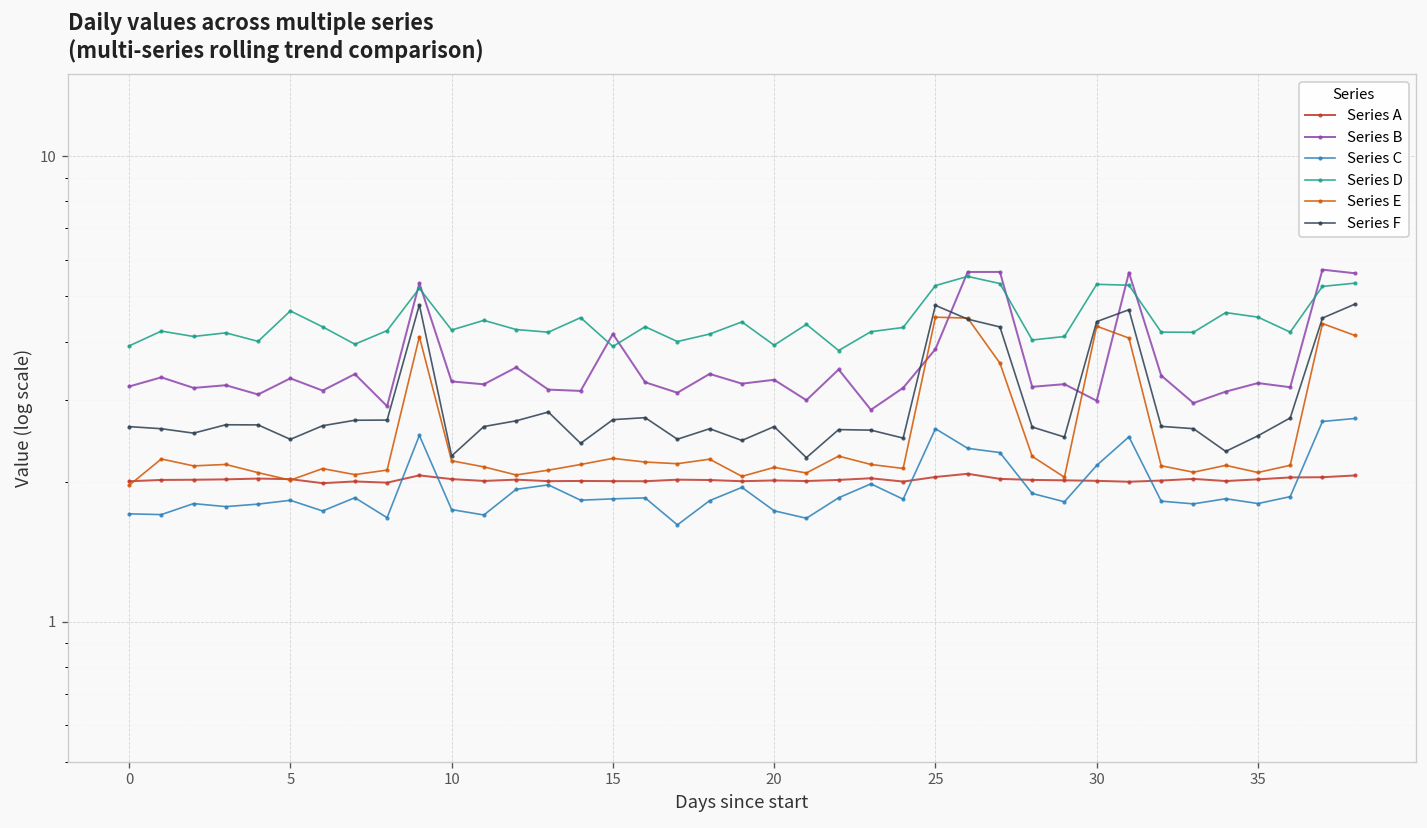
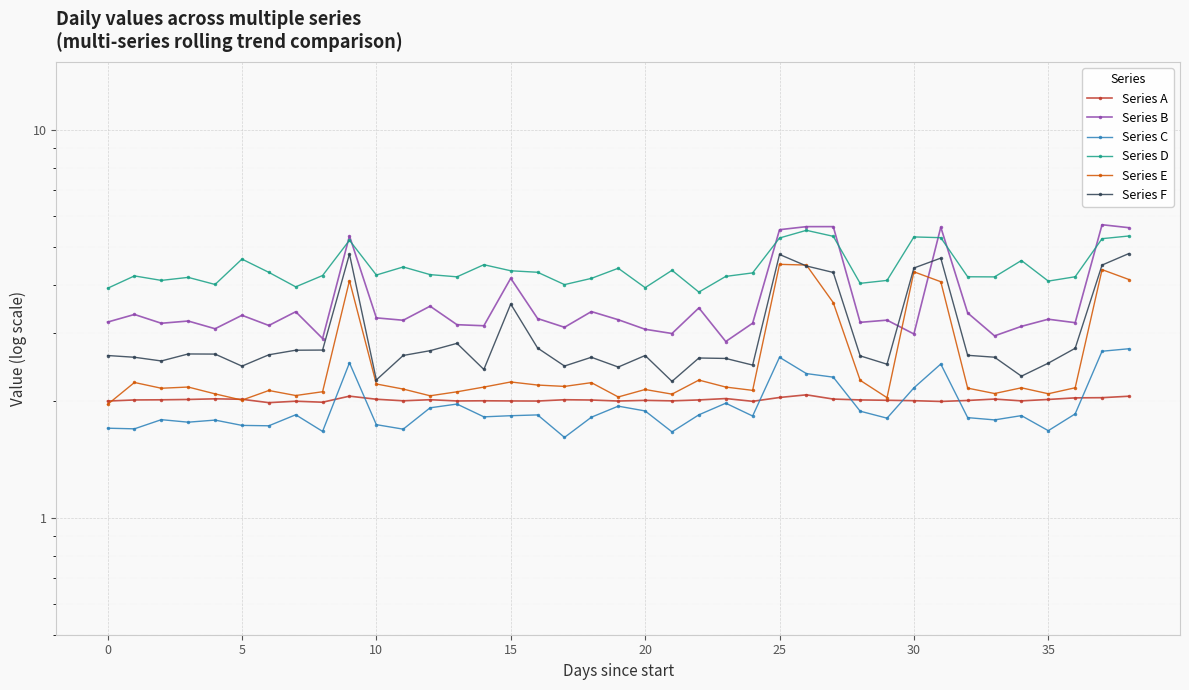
Series C, 5: 1.8 -> 1.7
Series D, 15: 3.9 -> 4.3
Series F, 15: 2.7 -> 3.6
Series B, 20: 3.3 -> 3.1
Series C, 20: 1.7 -> 1.9
Series B, 25: 3.9 -> 5.5
Series C, 35: 1.8 -> 1.68
Series D, 35: 4.5 -> 4.1
